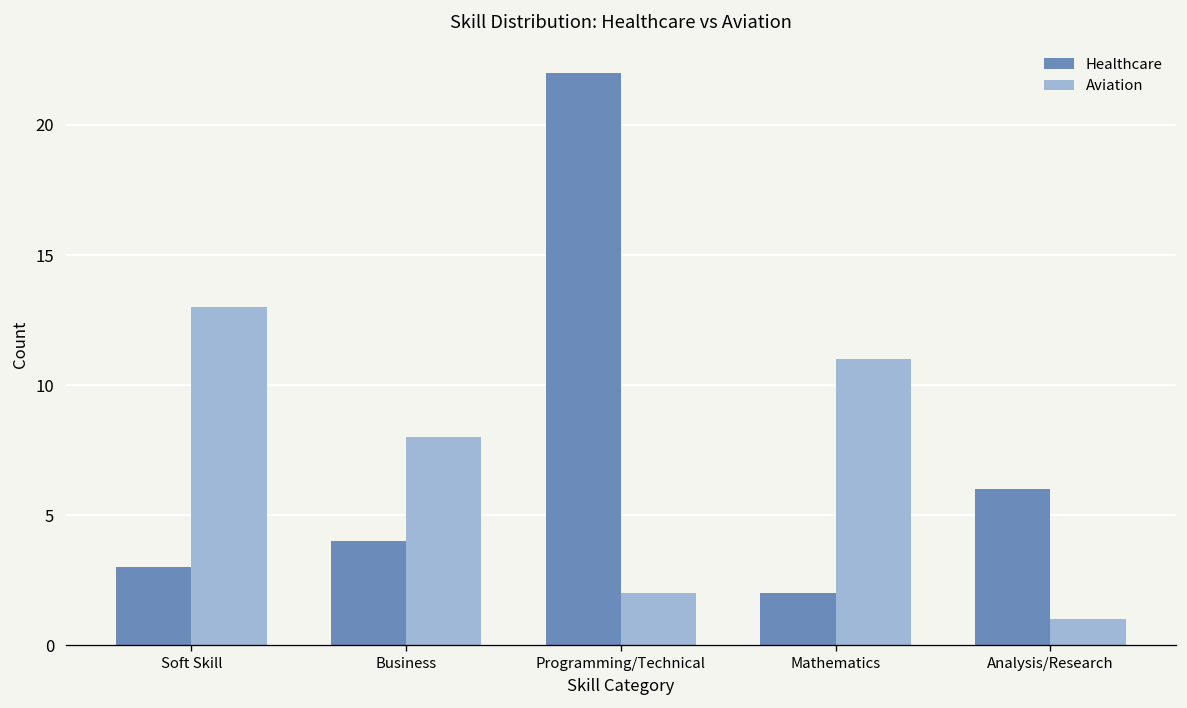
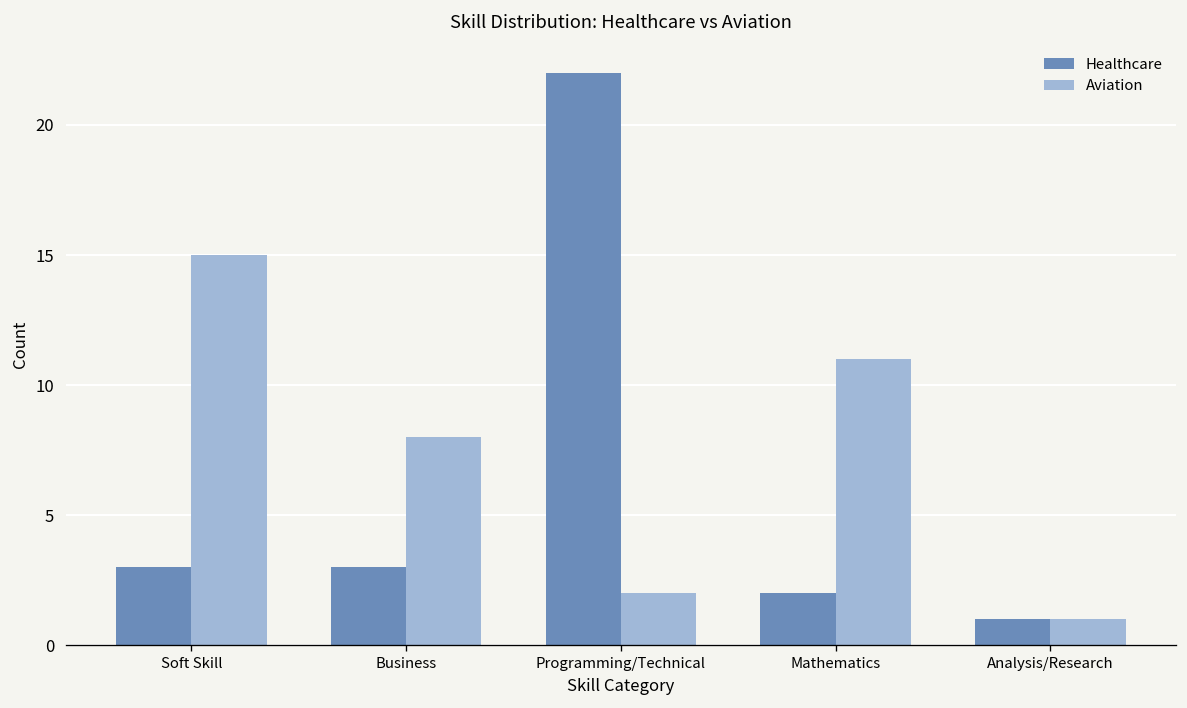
Aviation, Soft Skill: 13 -> 15
Healthcare, Business: 4 -> 3
Healthcare, Analysis/Research: 6 -> 1
